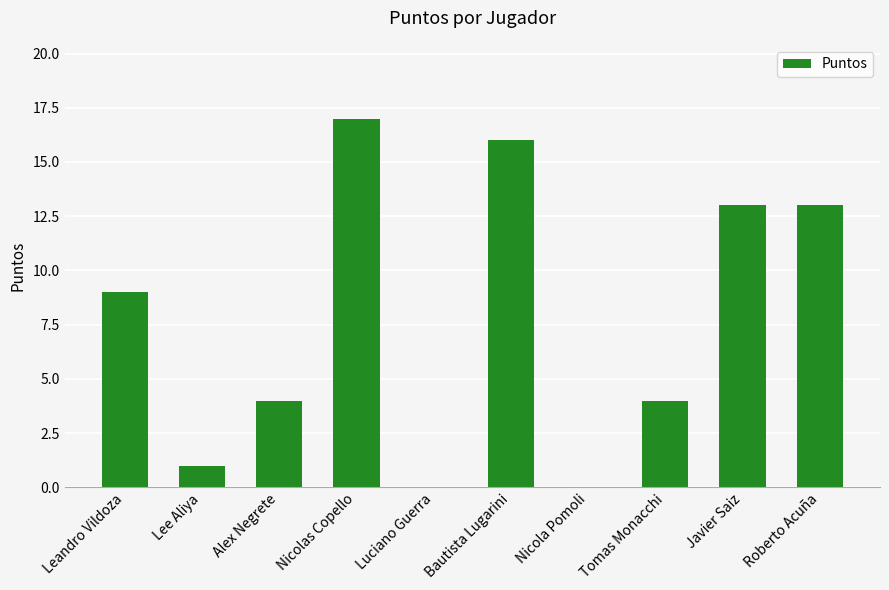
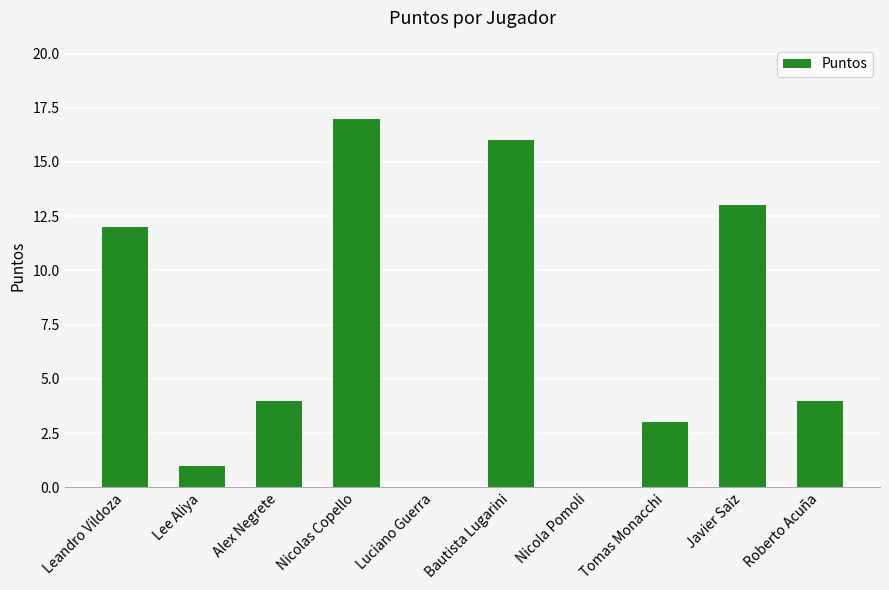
Leandro Vildoza: 9 -> 12
Tomas Monacchi: 4 -> 3
Roberto Acuña: 13 -> 4
